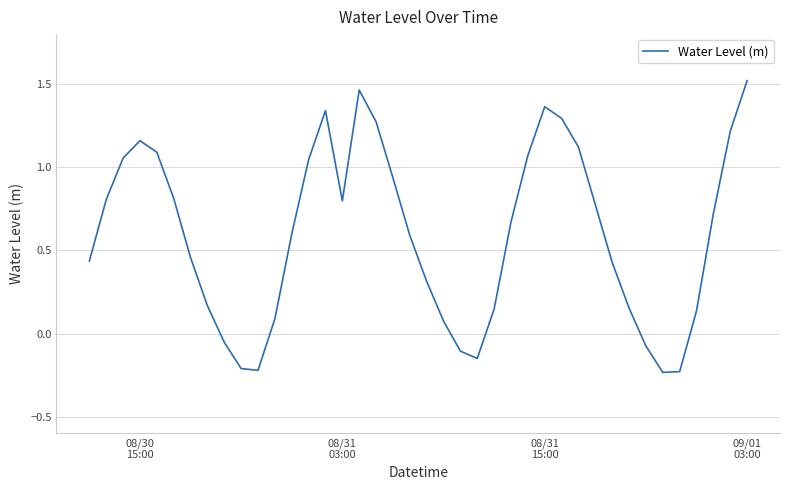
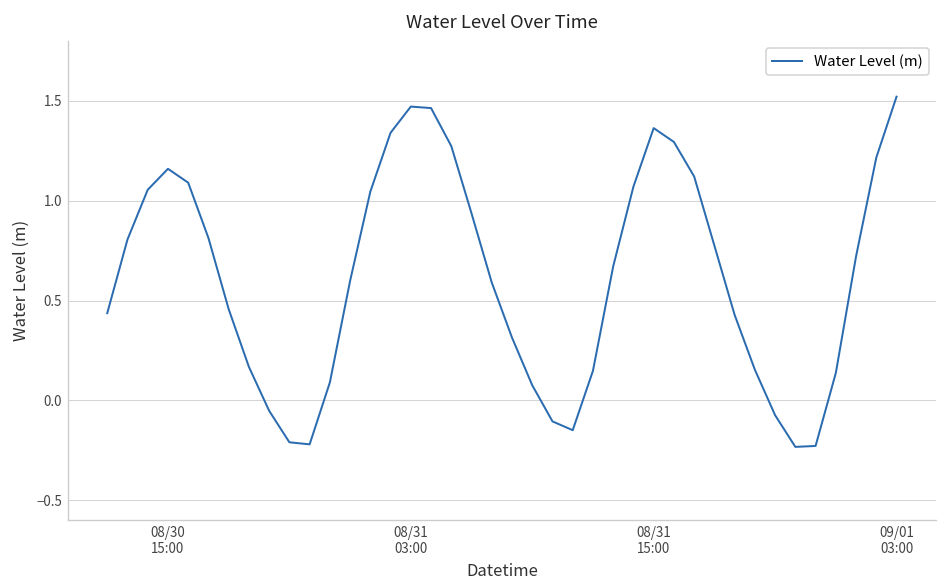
08/31 03:00: 0.80 -> 1.47
